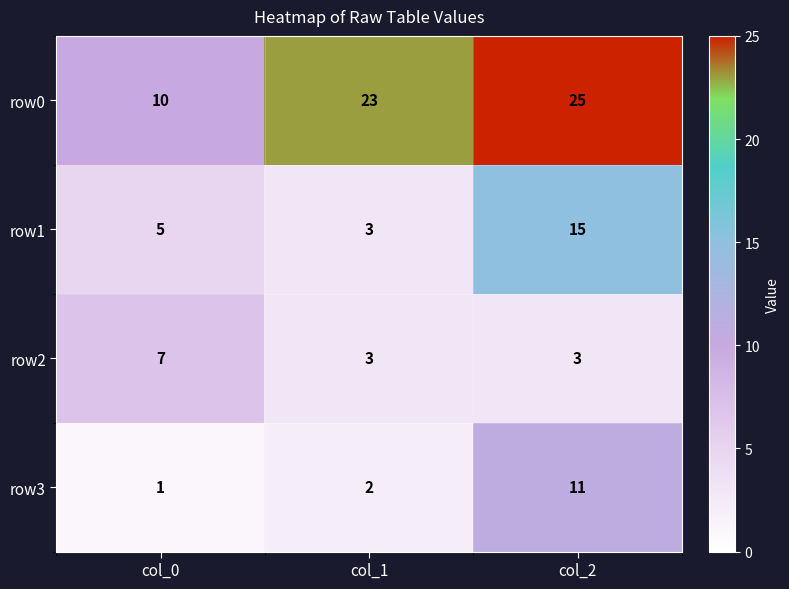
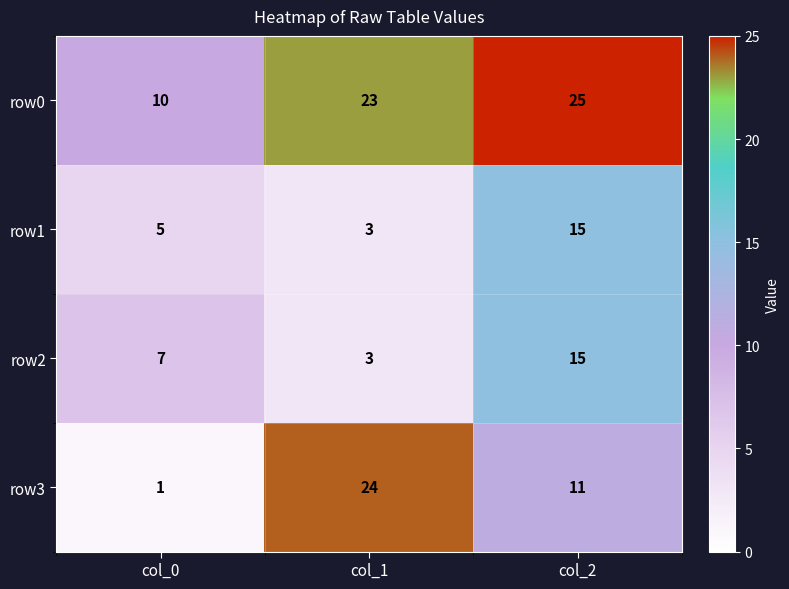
row2, col_2: 3 -> 15
row3, col_1: 2 -> 24
